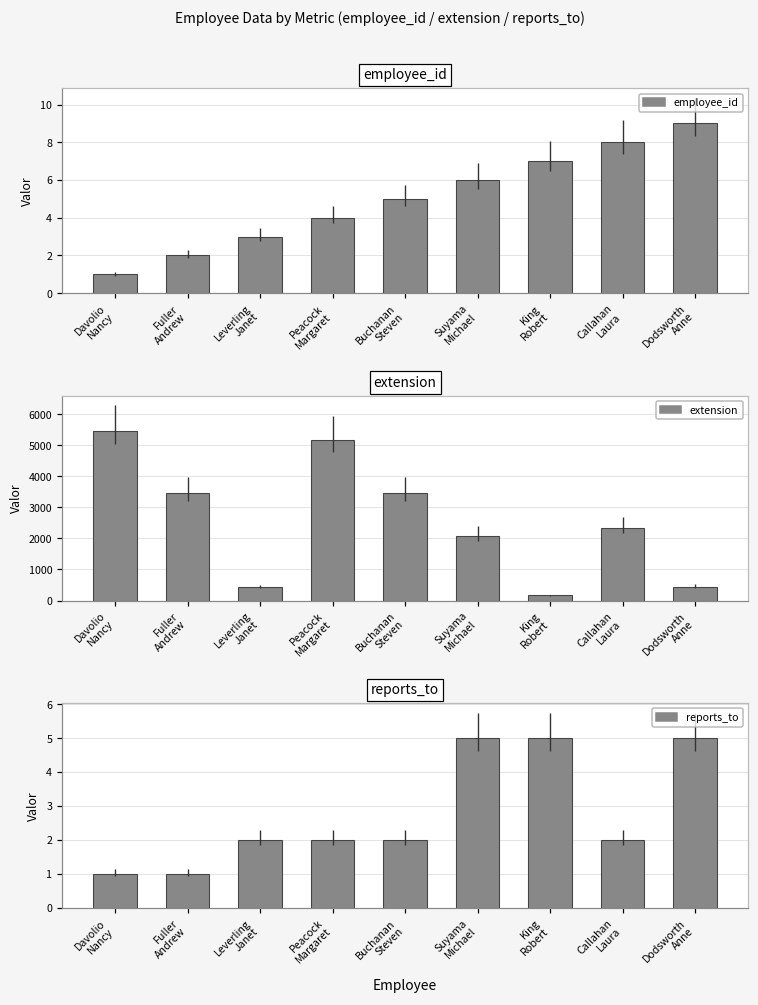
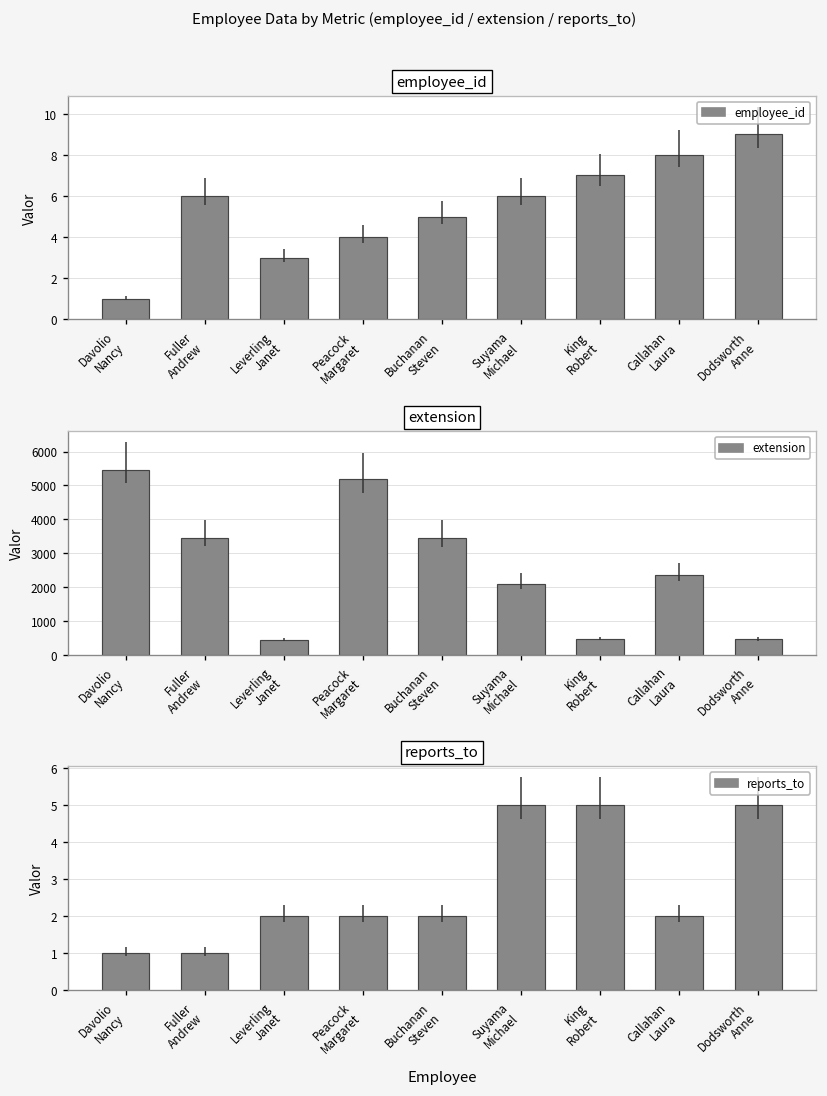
employee_id, Fuller Andrew: 2 -> 6
extension, King Robert: 200 -> 500
